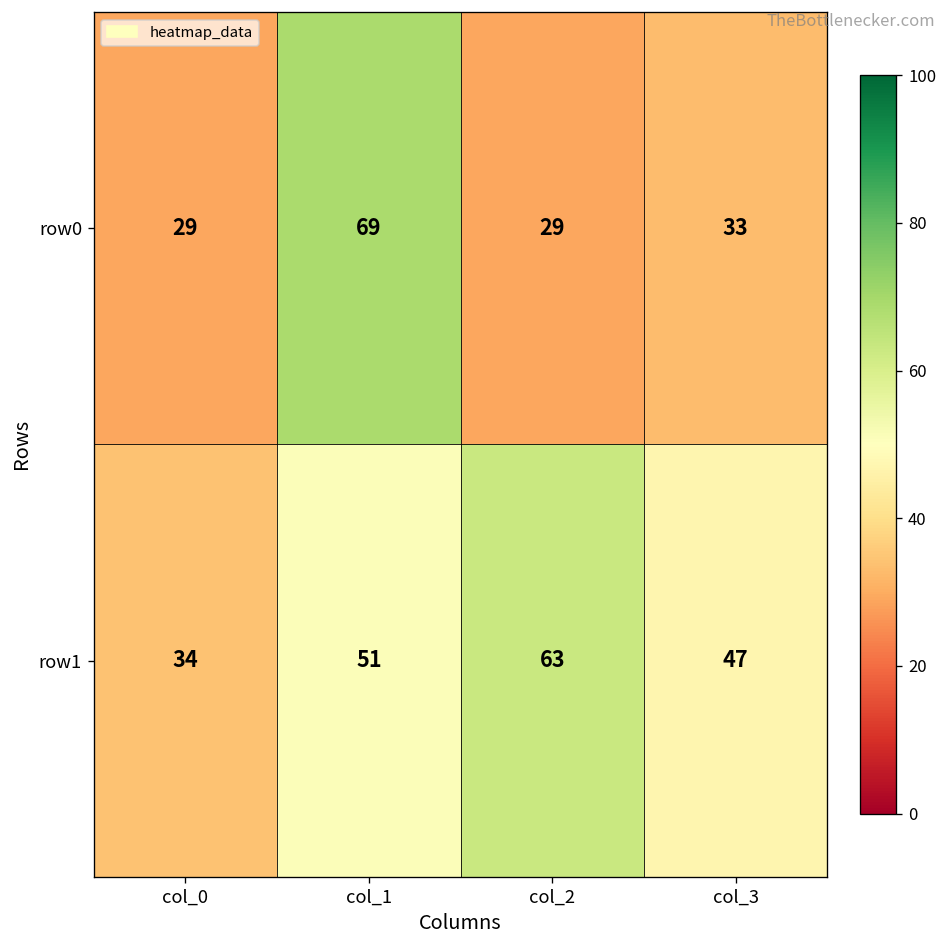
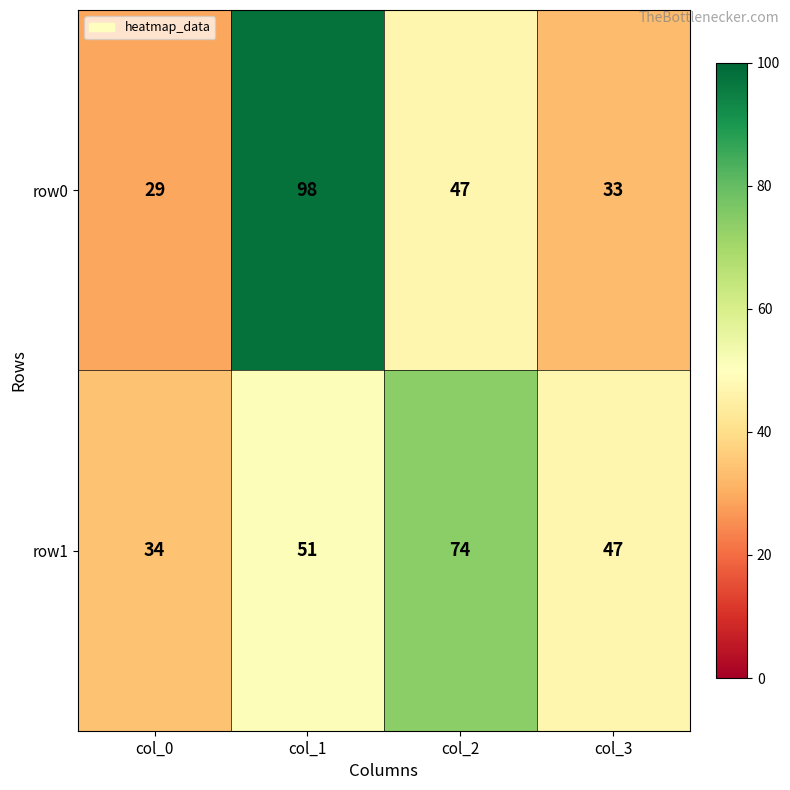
row0, col_1: 69 -> 98
row0, col_2: 29 -> 47
row1, col_2: 63 -> 74
